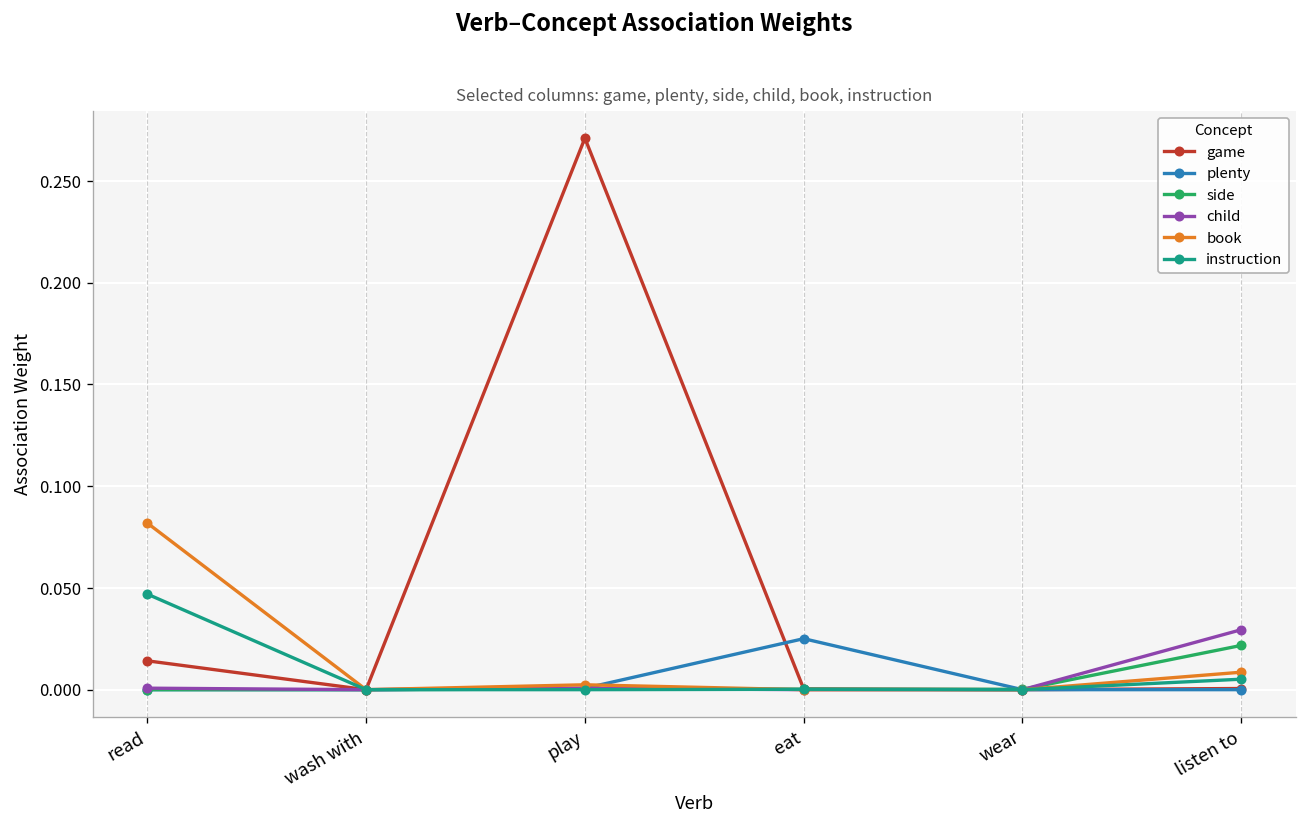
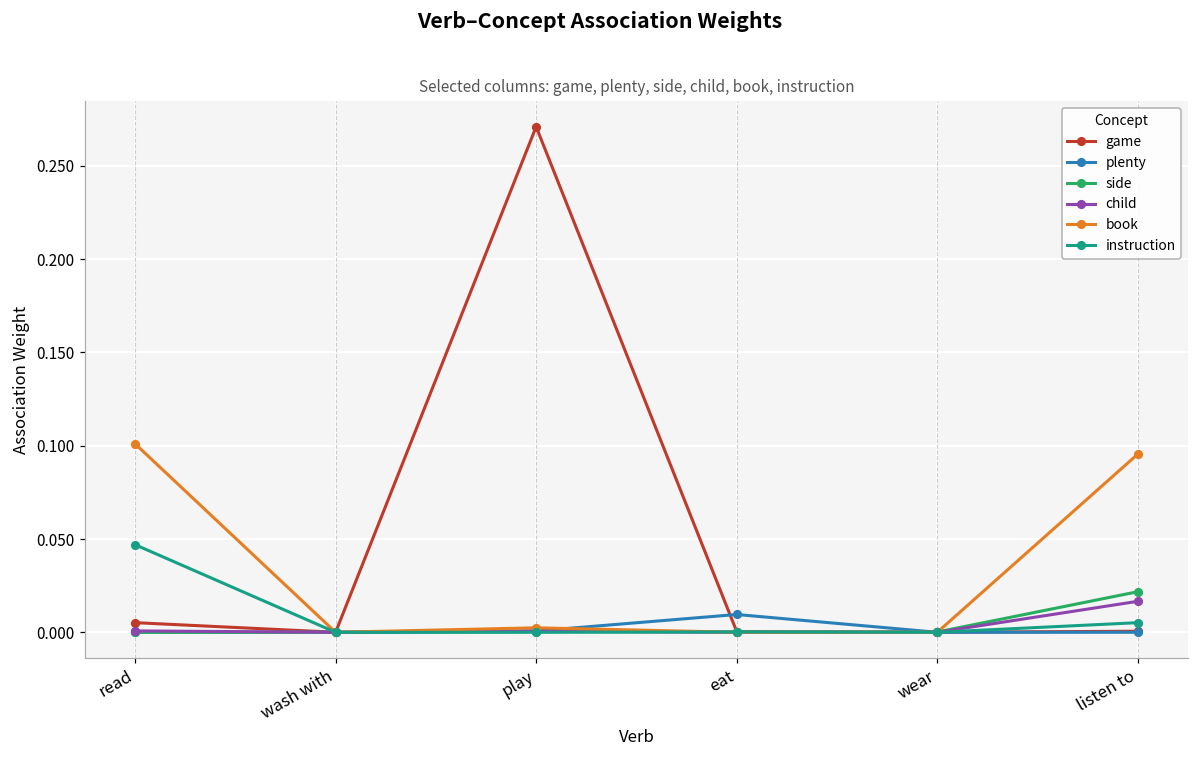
game, read: 0.014 -> 0.005
book, read: 0.082 -> 0.101
plenty, eat: 0.025 -> 0.010
child, listen to: 0.029 -> 0.017
book, listen to: 0.009 -> 0.096
